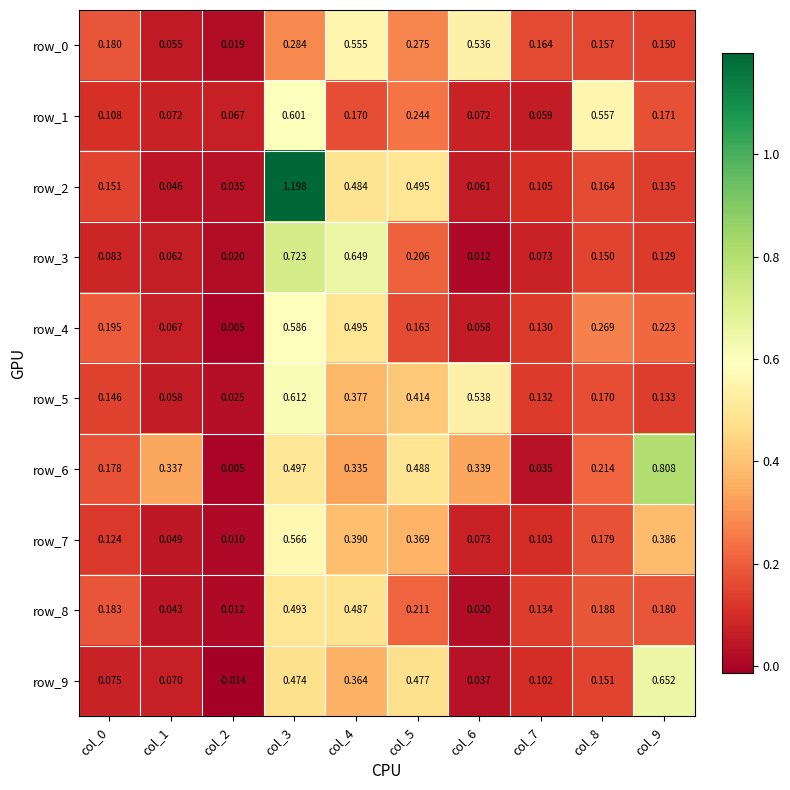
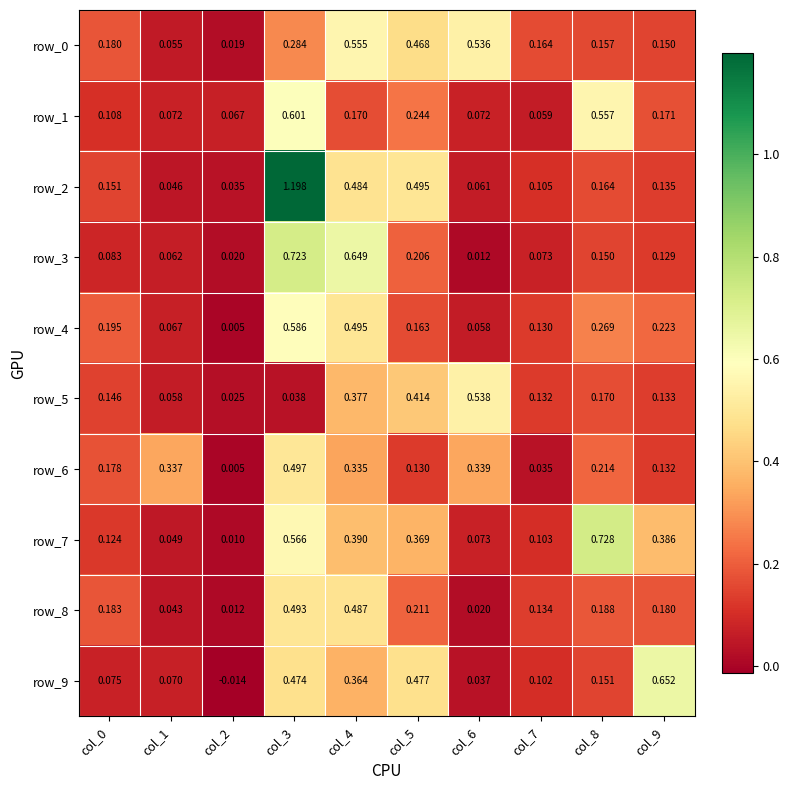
row_0, col_5: 0.275 -> 0.468
row_5, col_3: 0.612 -> 0.038
row_6, col_5: 0.488 -> 0.130
row_6, col_9: 0.808 -> 0.132
row_7, col_8: 0.179 -> 0.728
